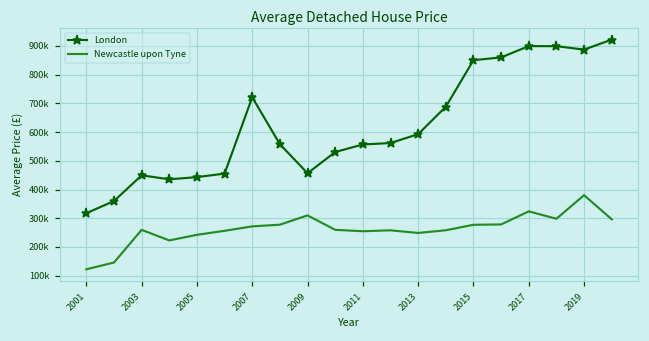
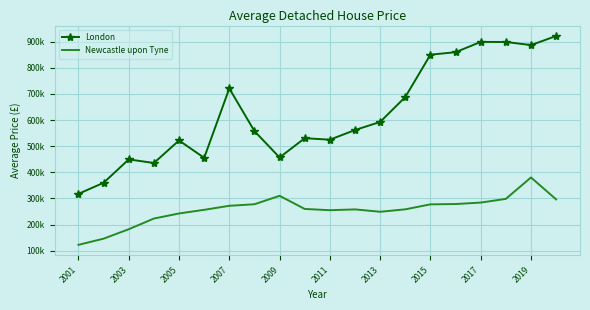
Newcastle upon Tyne, 2003: 260000 -> 180000
London, 2005: 440000 -> 520000
London, 2011: 560000 -> 520000
Newcastle upon Tyne, 2017: 320000 -> 280000
